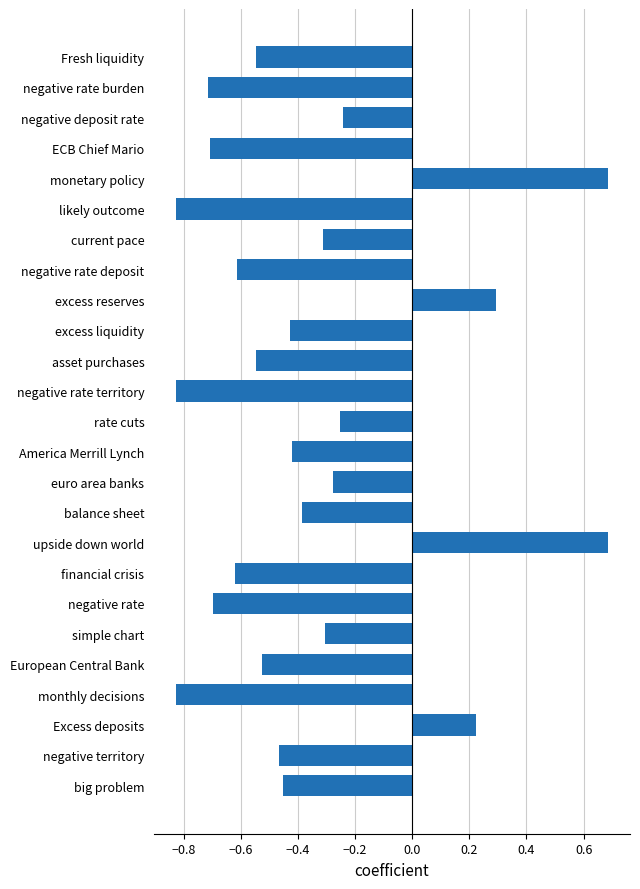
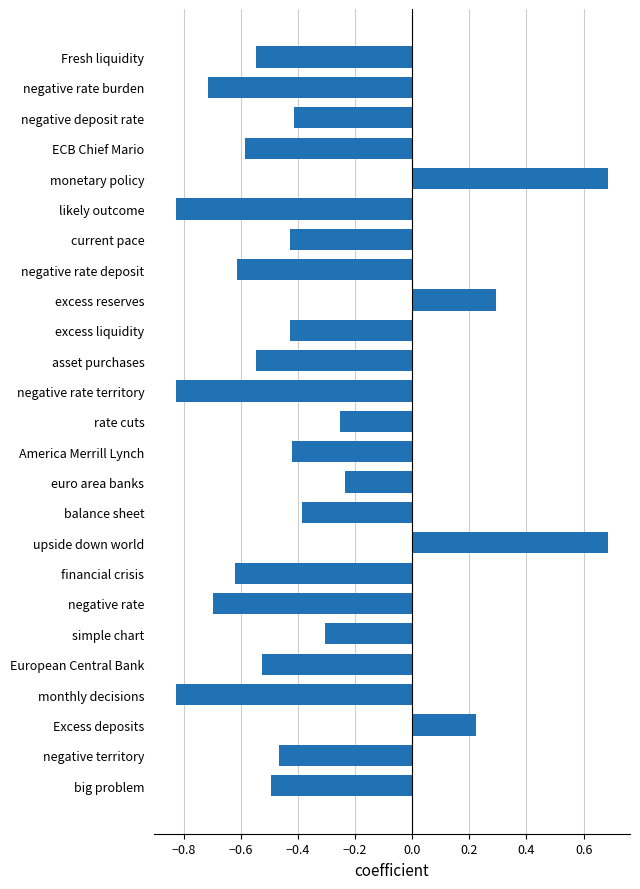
negative deposit rate: -0.24 -> -0.41
ECB Chief Mario: -0.71 -> -0.59
current pace: -0.31 -> -0.43
euro area banks: -0.28 -> -0.24
big problem: -0.45 -> -0.49
